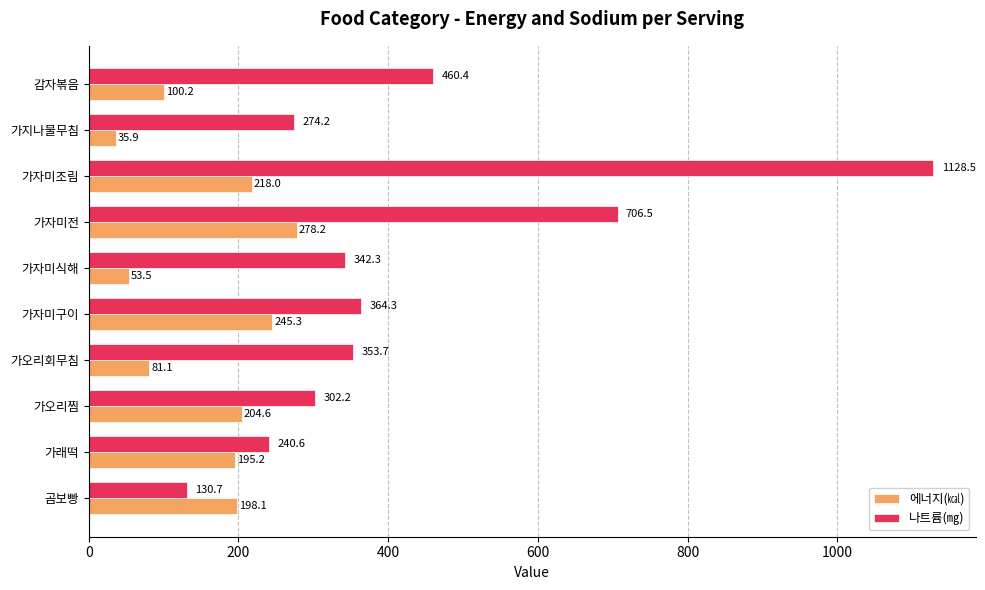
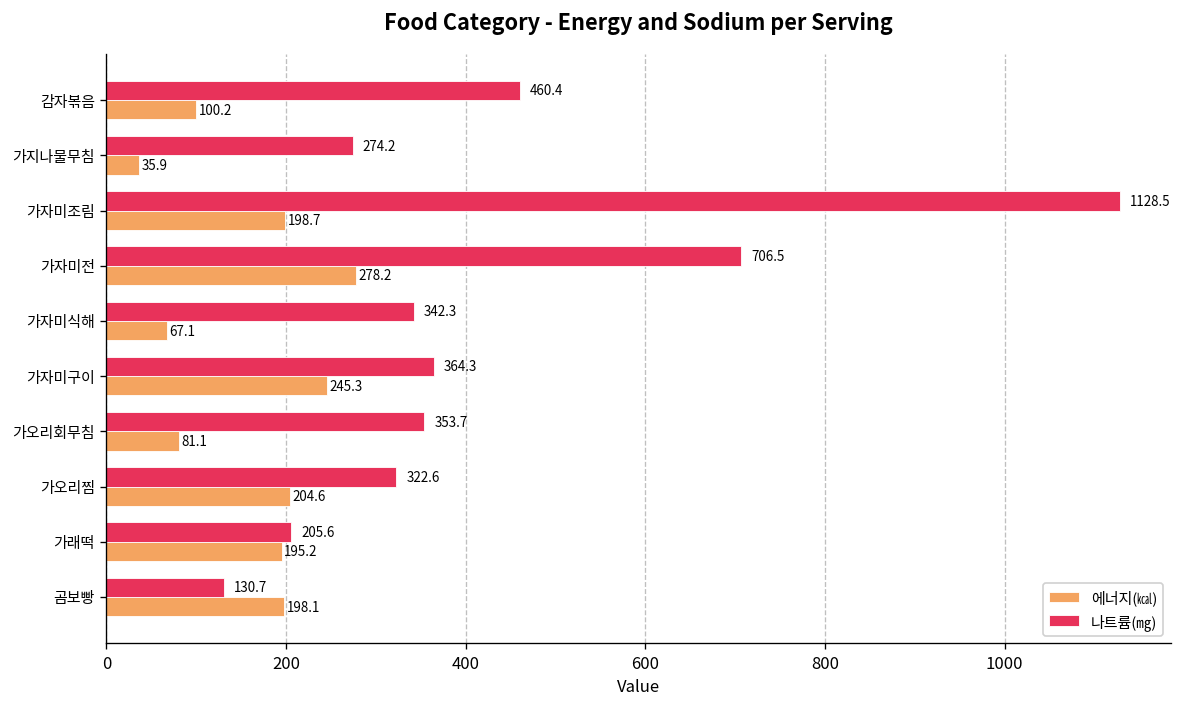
에너지(㎉), 가자미조림: 218.0 -> 198.7
에너지(㎉), 가자미식해: 53.5 -> 67.1
나트륨(㎎), 가오리찜: 302.2 -> 322.6
나트륨(㎎), 가래떡: 240.6 -> 205.6
